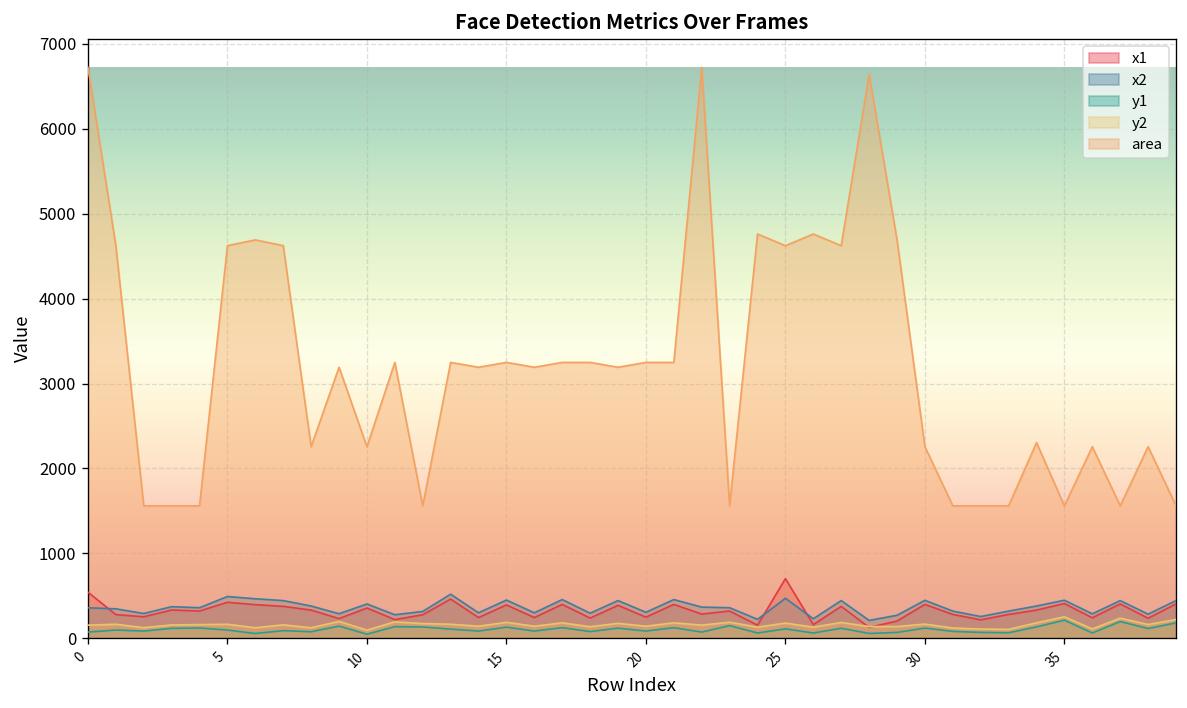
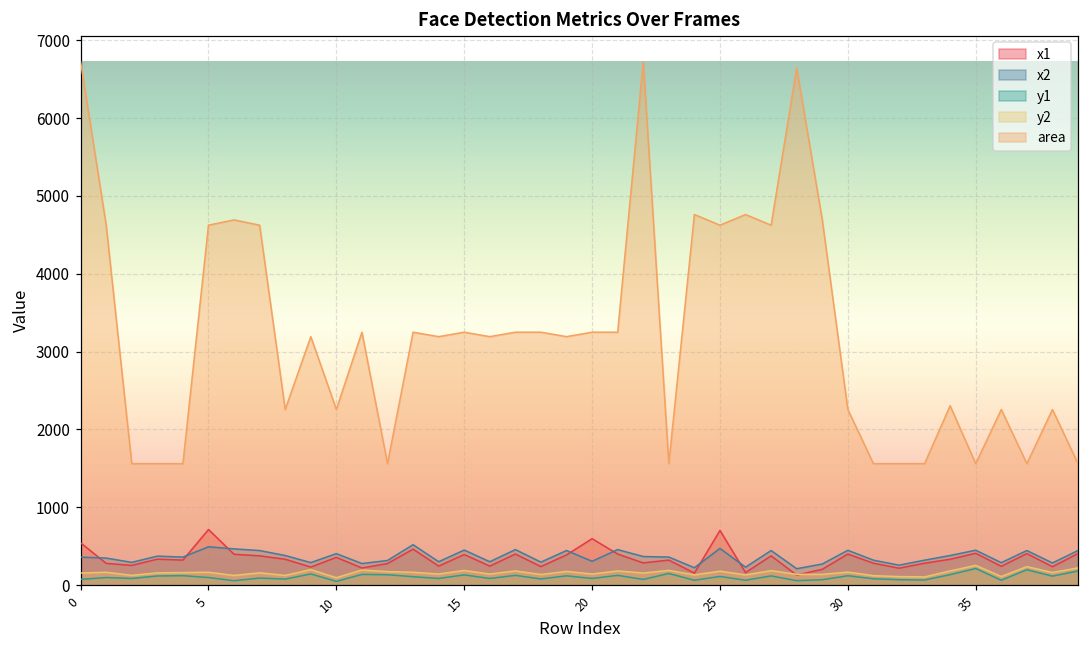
x1, 5: 400 -> 700
x1, 20: 200 -> 600
